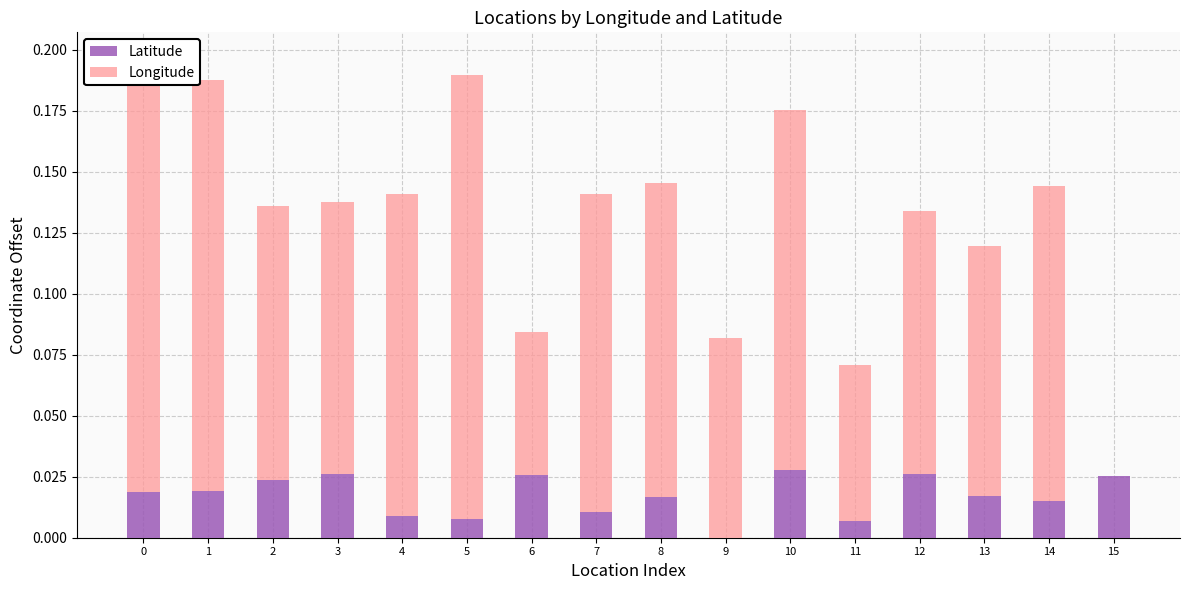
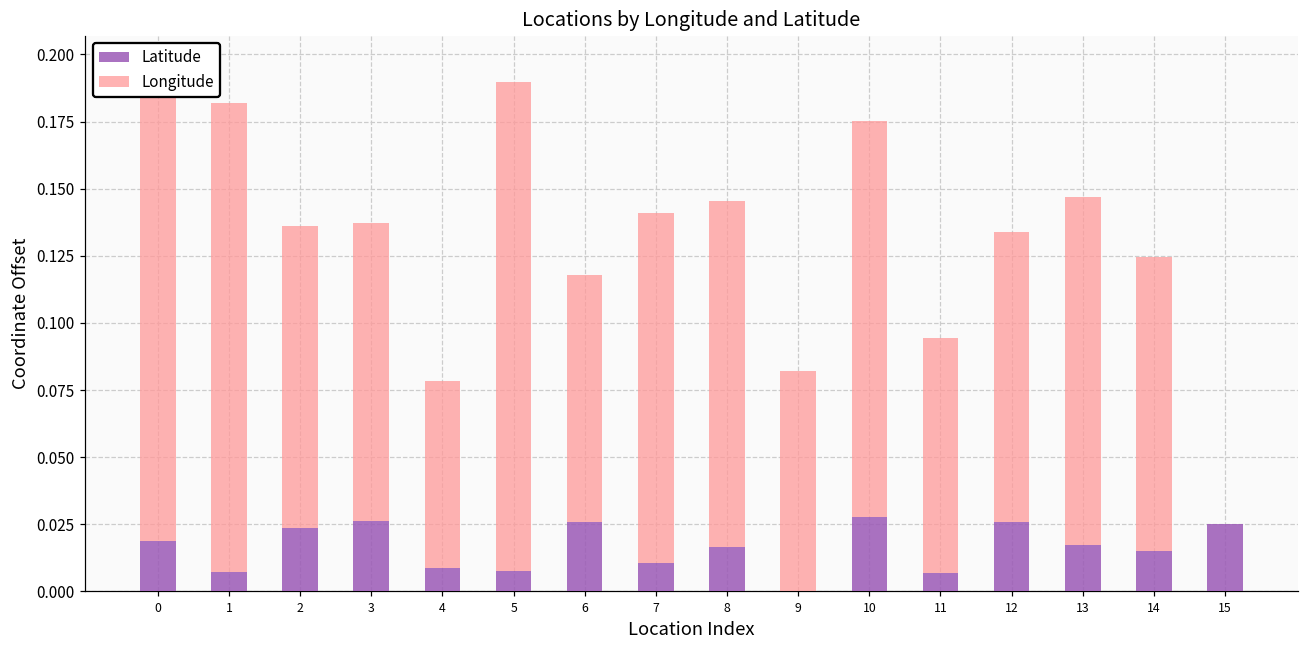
Latitude, 1: 0.019 -> 0.007
Longitude, 1: 0.169 -> 0.175
Longitude, 4: 0.132 -> 0.069
Longitude, 6: 0.058 -> 0.092
Longitude, 11: 0.064 -> 0.088
Longitude, 13: 0.102 -> 0.130
Longitude, 14: 0.129 -> 0.109
